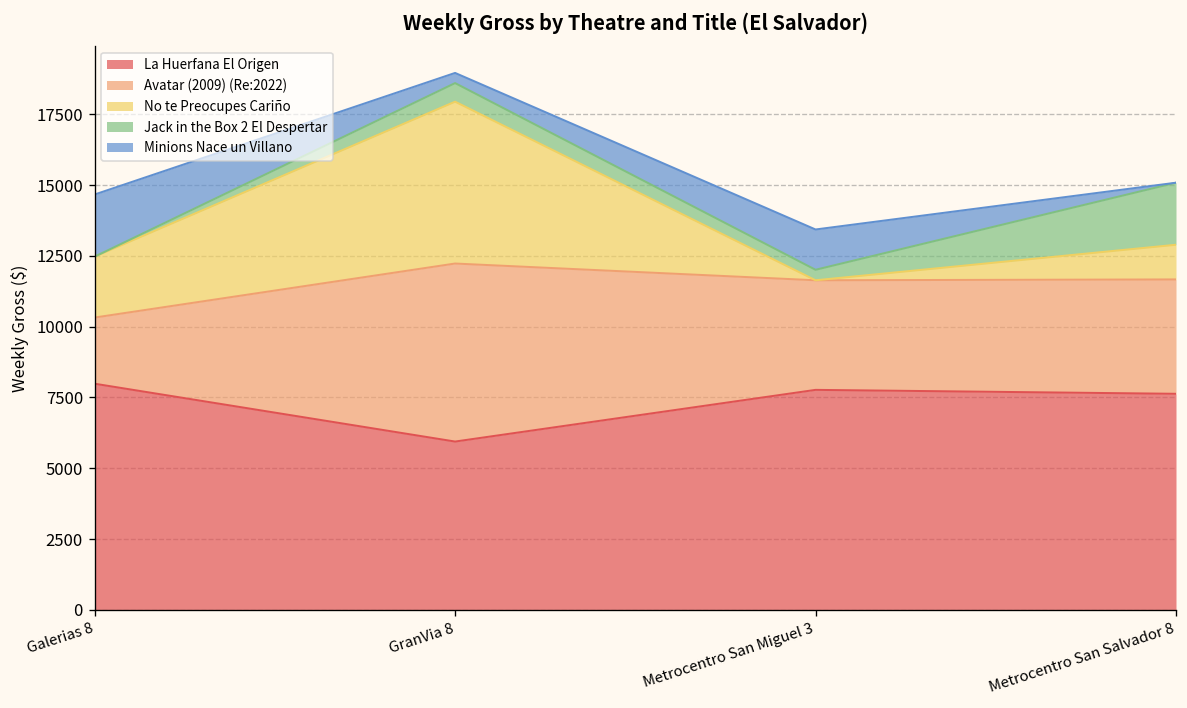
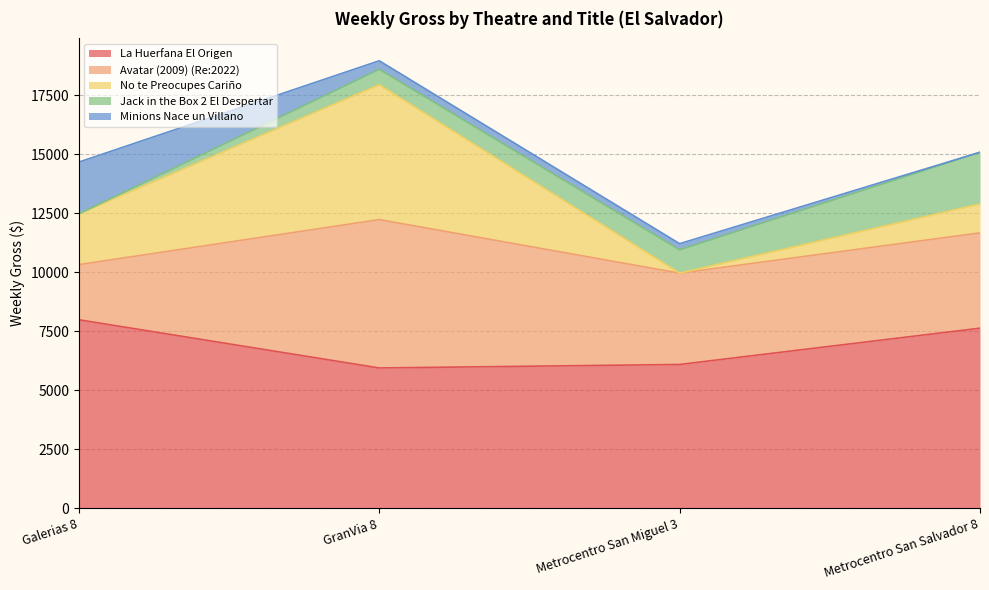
La Huerfana El Origen, Metrocentro San Miguel 3: 7800 -> 6100
Jack in the Box 2 El Despertar, Metrocentro San Miguel 3: 400 -> 1000
Minions Nace un Villano, Metrocentro San Miguel 3: 1400 -> 300
